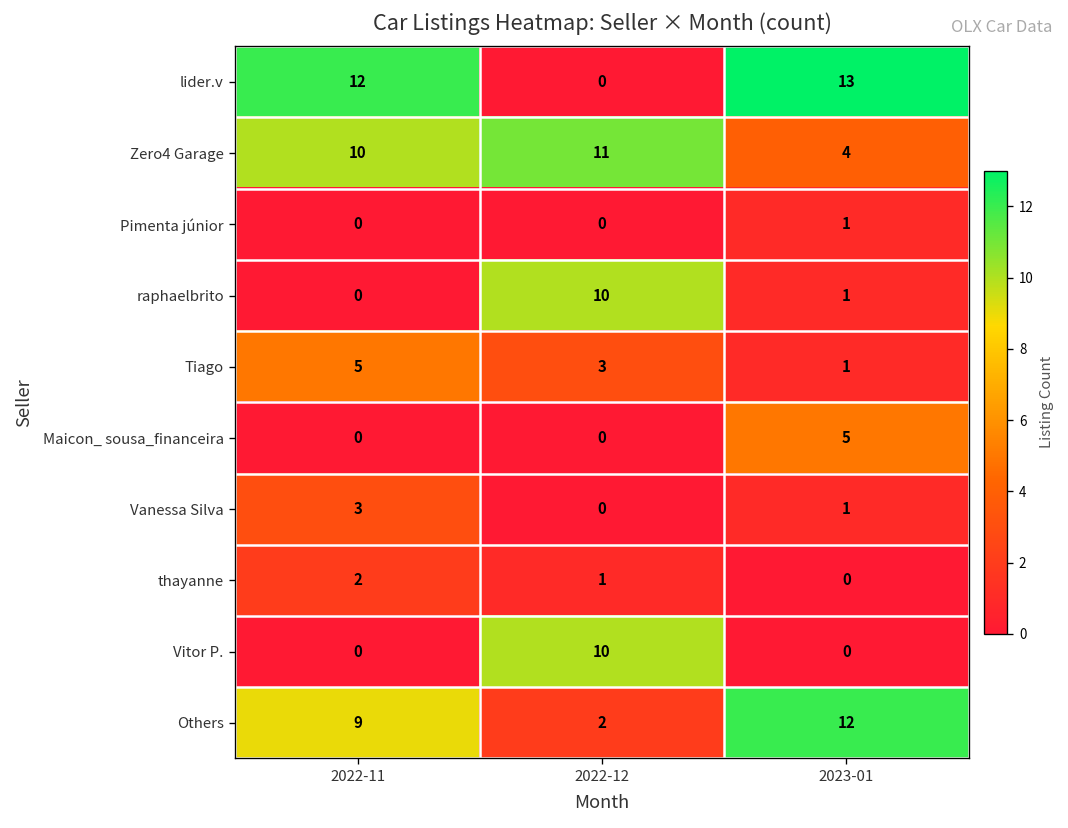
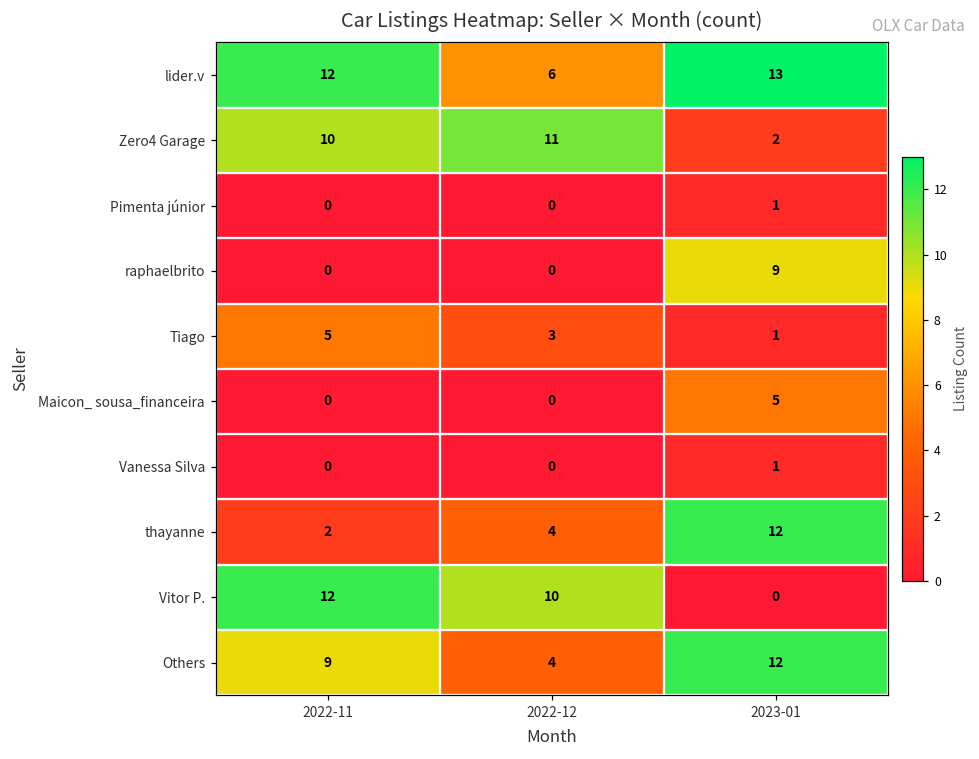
lider.v, 2022-12: 0 -> 6
Zero4 Garage, 2023-01: 4 -> 2
raphaelbrito, 2022-12: 10 -> 0
raphaelbrito, 2023-01: 1 -> 9
Vanessa Silva, 2022-11: 3 -> 0
thayanne, 2022-12: 1 -> 4
thayanne, 2023-01: 0 -> 12
Vitor P., 2022-11: 0 -> 12
Others, 2022-12: 2 -> 4
